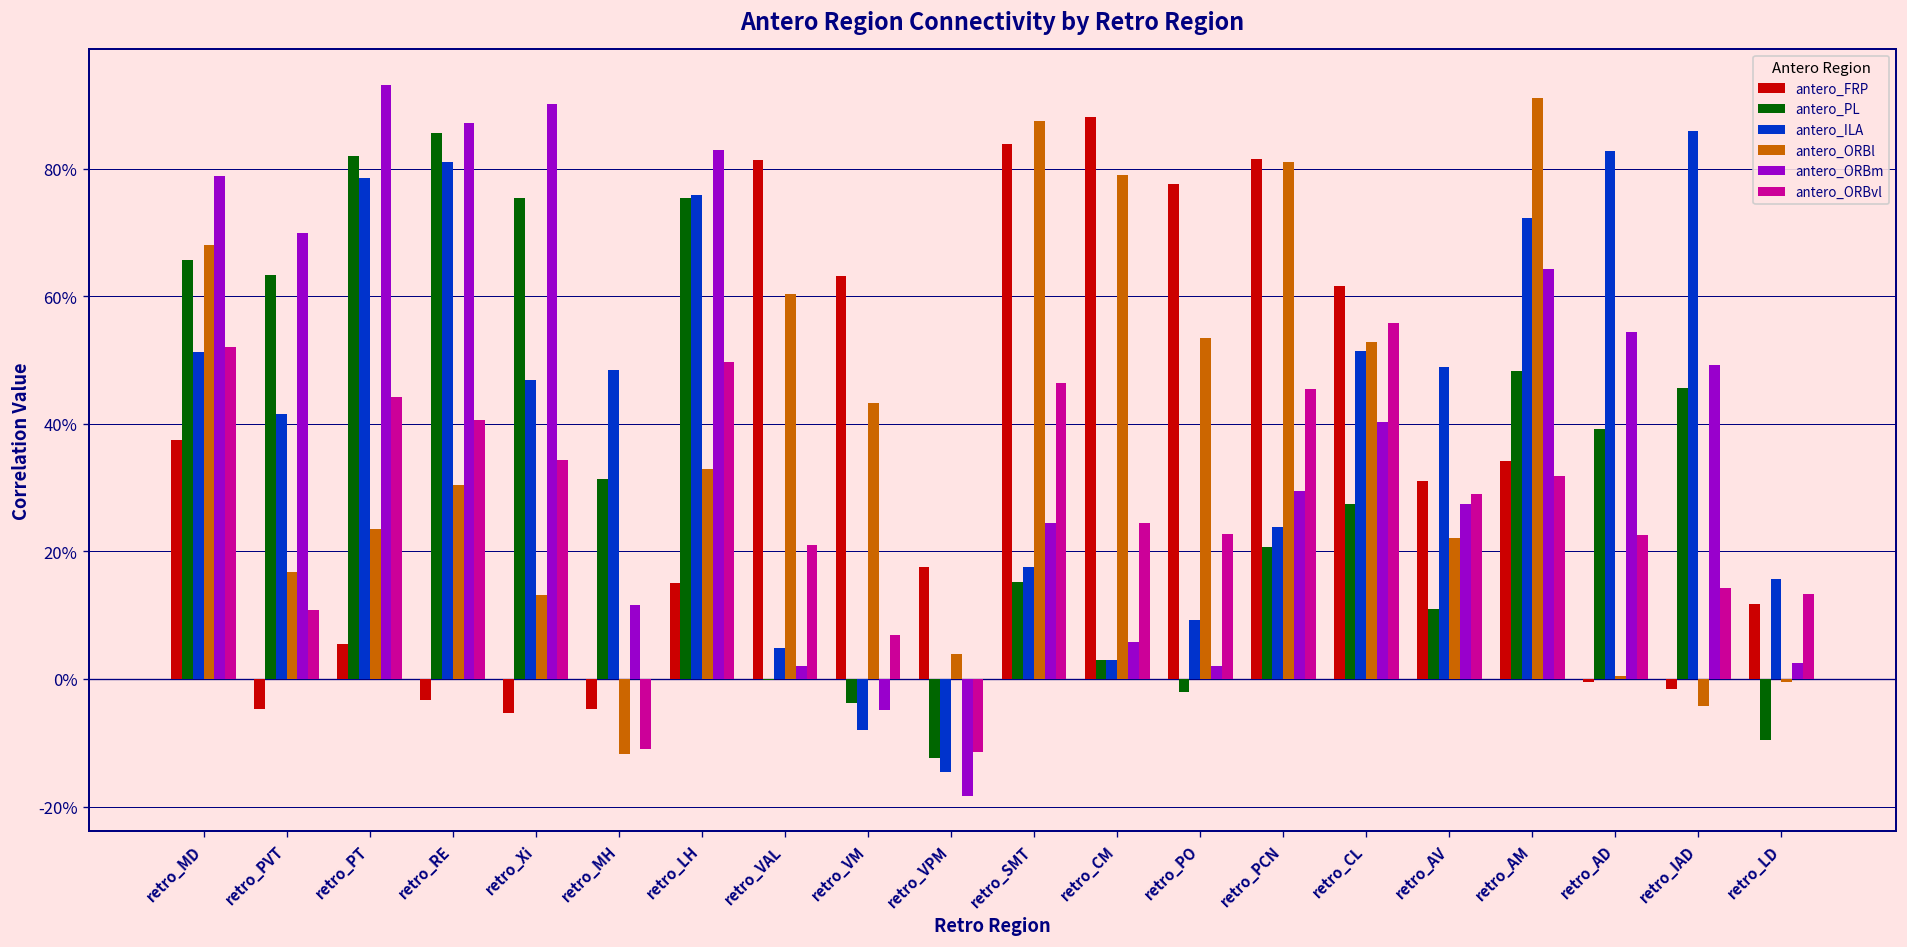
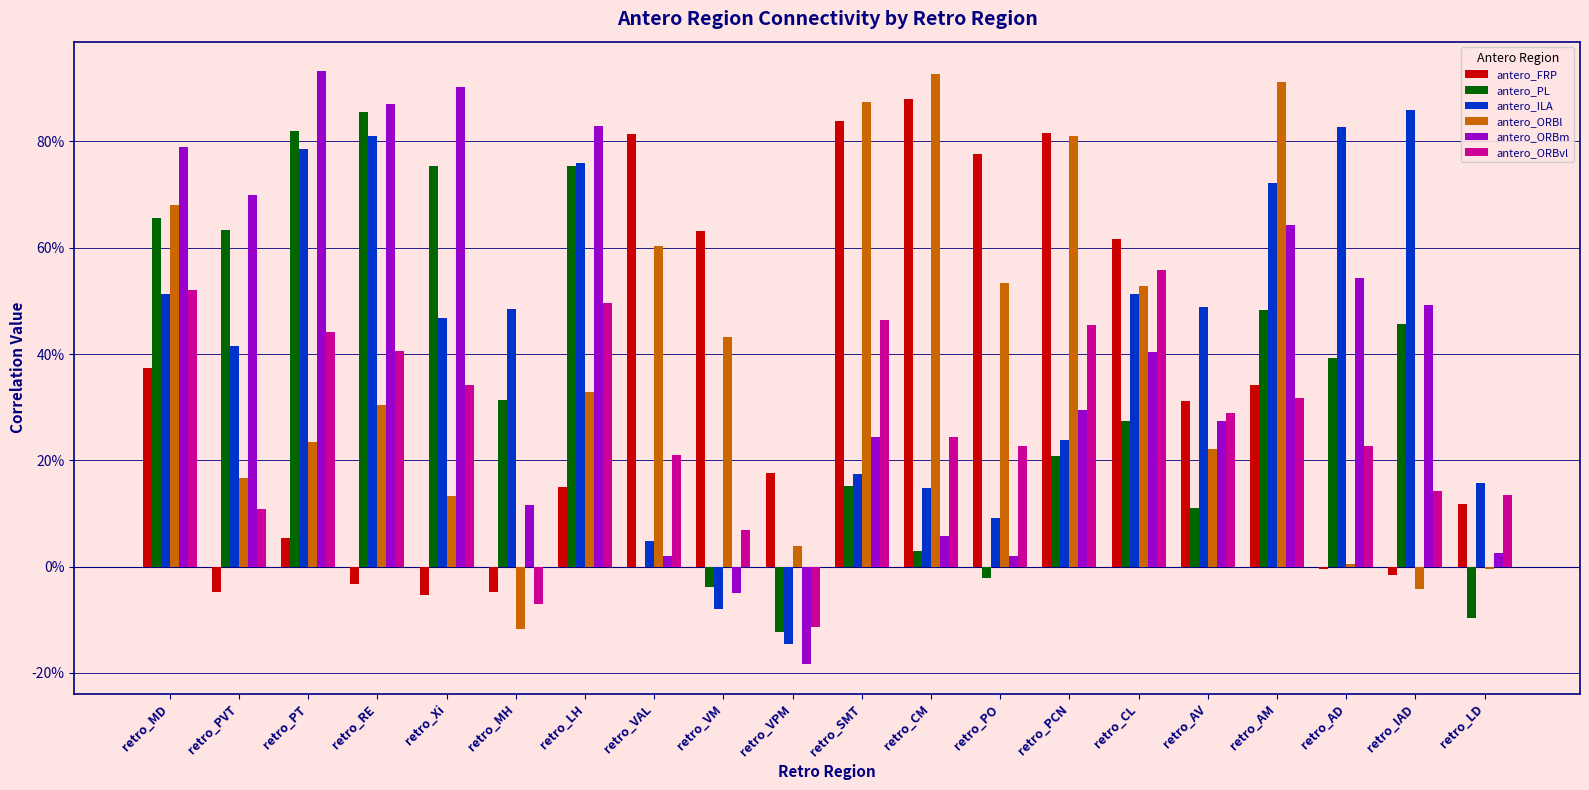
antero_ORBvl, retro_MH: -11% -> -7%
antero_ILA, retro_CM: 3% -> 15%
antero_ORBl, retro_CM: 79% -> 93%
